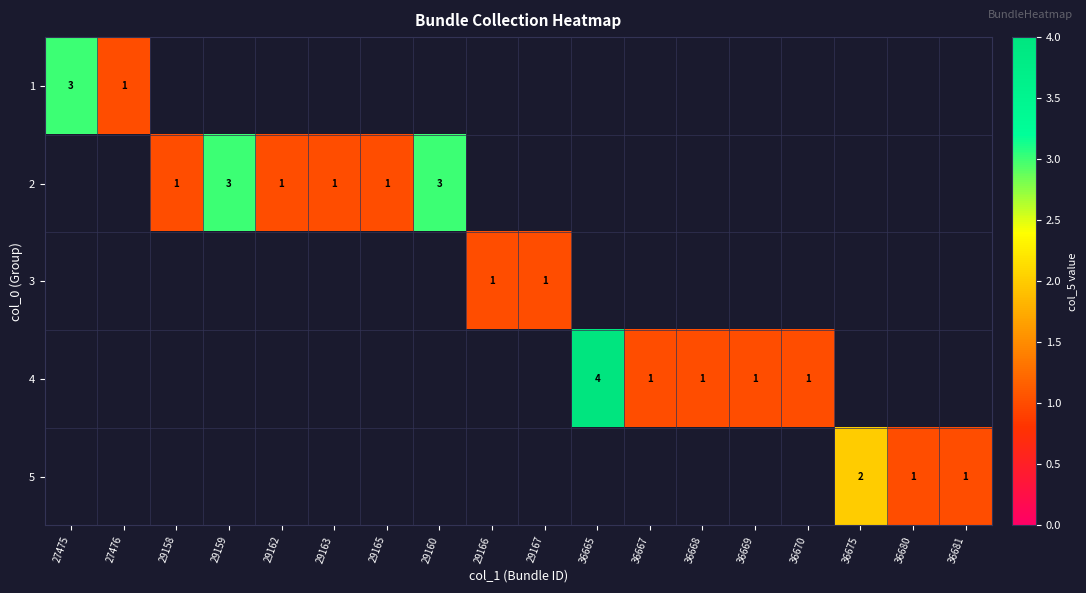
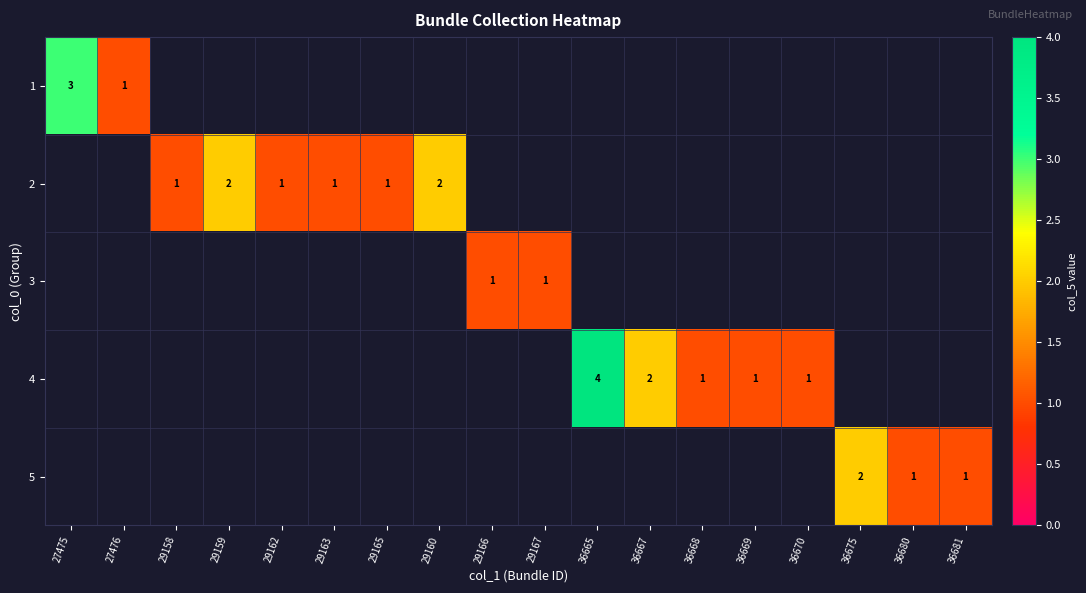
2, 29159: 3 -> 2
2, 29160: 3 -> 2
4, 36667: 1 -> 2
